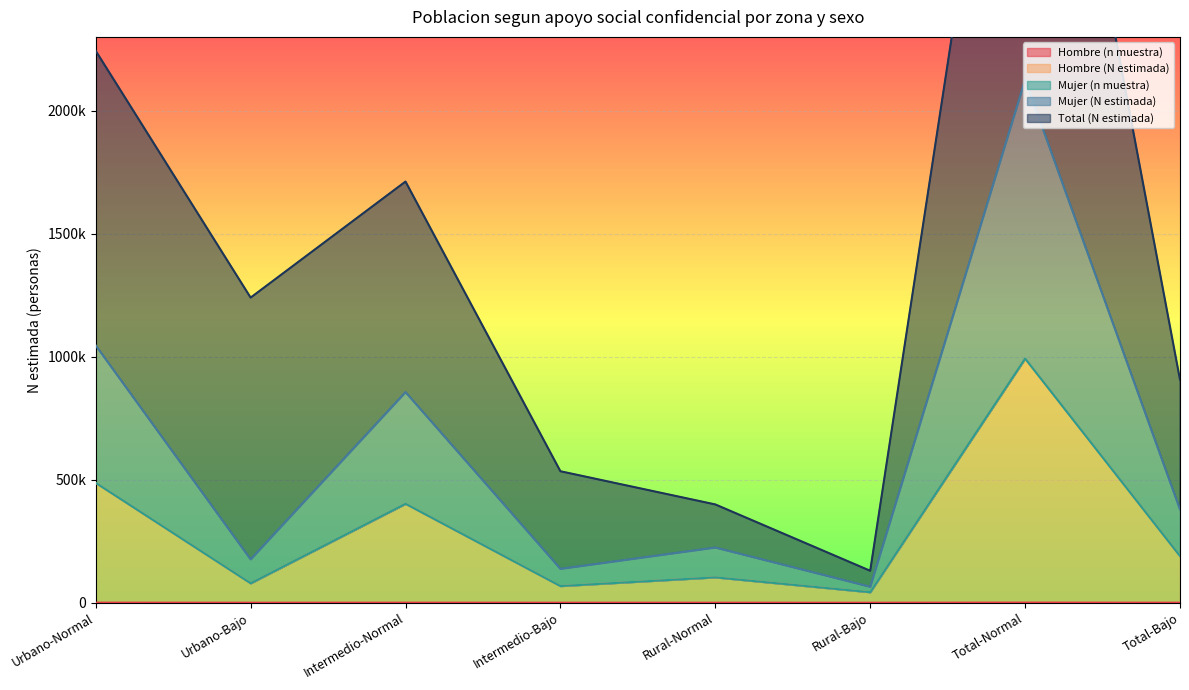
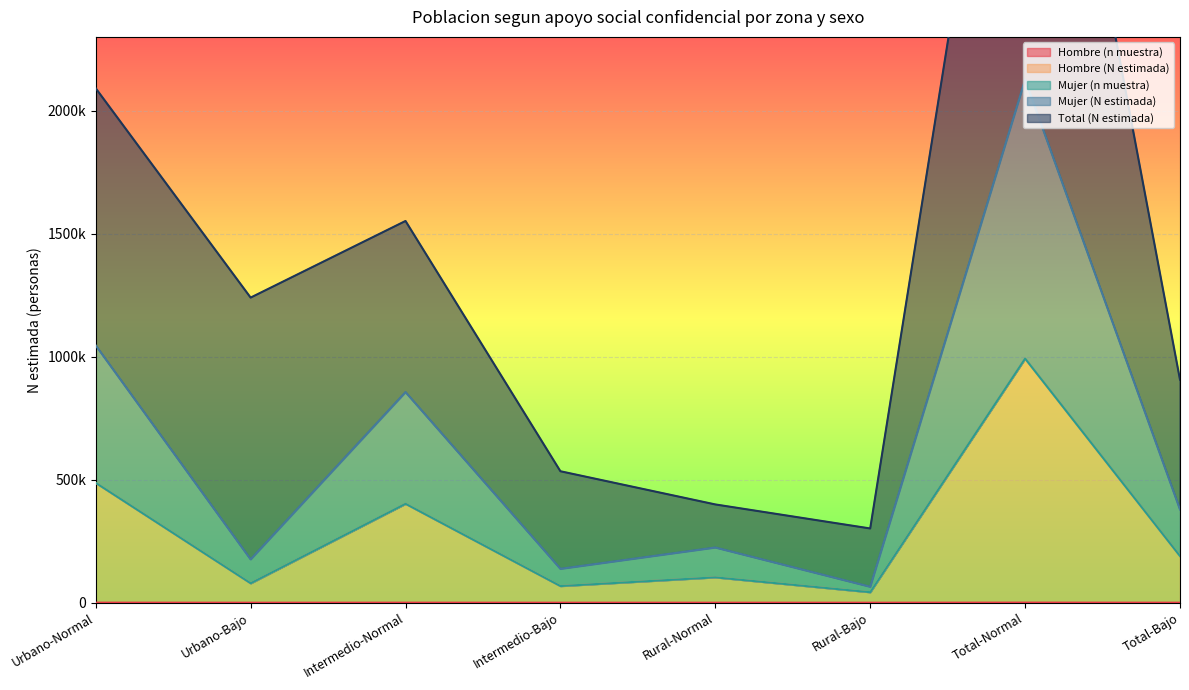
Total (N estimada), Urbano-Normal: 1200000 -> 1050000
Total (N estimada), Intermedio-Normal: 860000 -> 700000
Total (N estimada), Rural-Bajo: 60000 -> 240000
